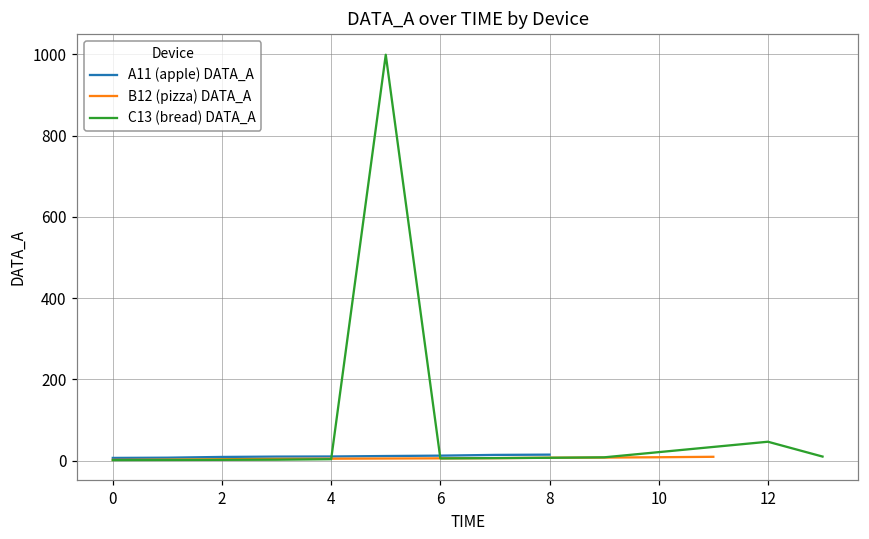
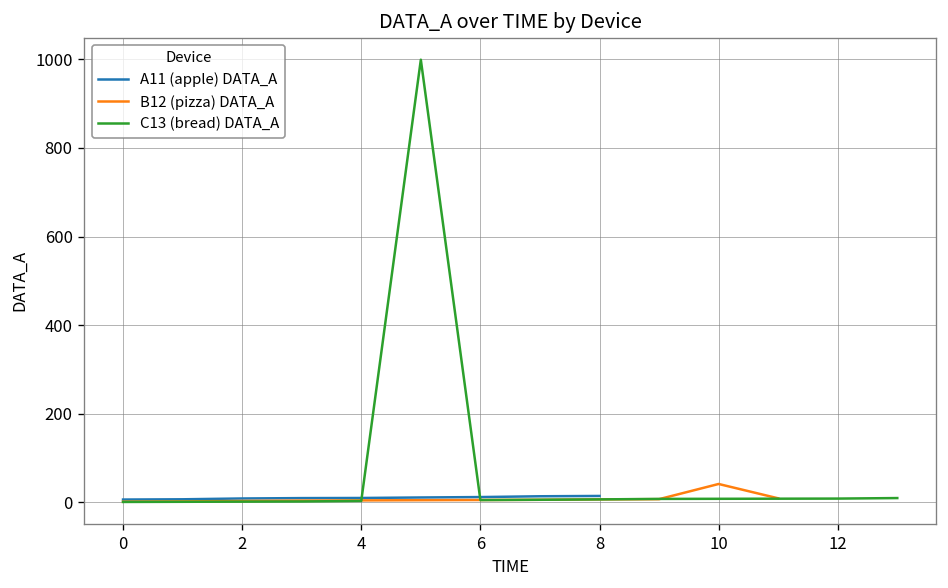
B12 (pizza) DATA_A, 10: 10 -> 40
C13 (bread) DATA_A, 12: 50 -> 10
